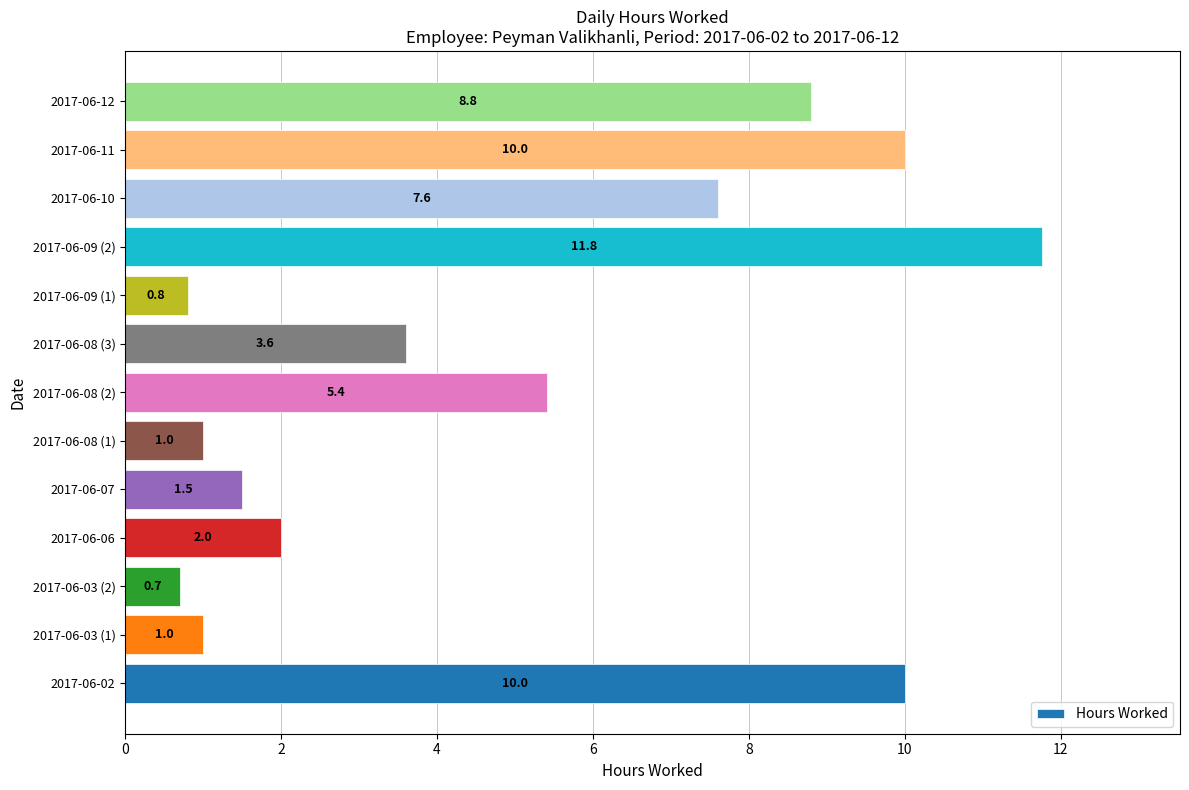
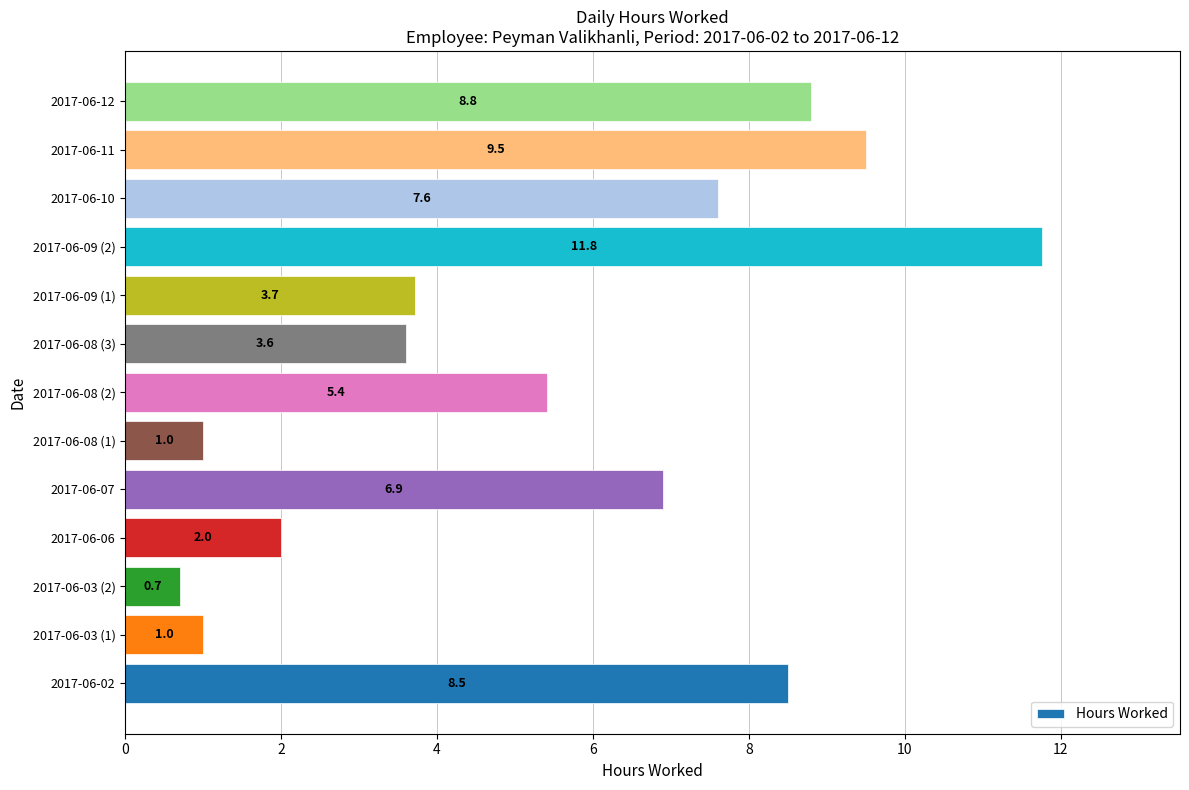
2017-06-11: 10.0 -> 9.5
2017-06-09 (1): 0.8 -> 3.7
2017-06-07: 1.5 -> 6.9
2017-06-02: 10.0 -> 8.5
